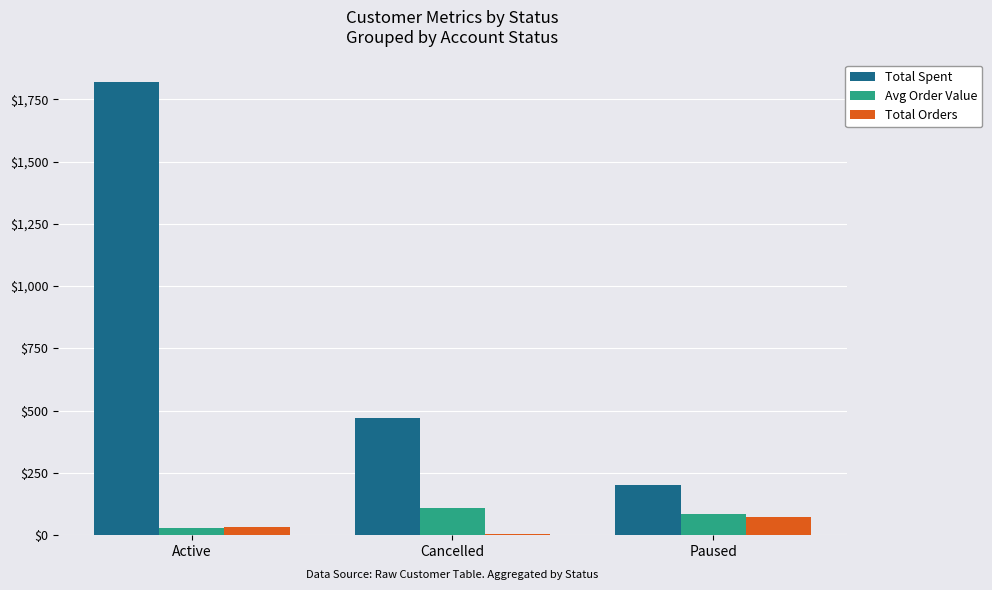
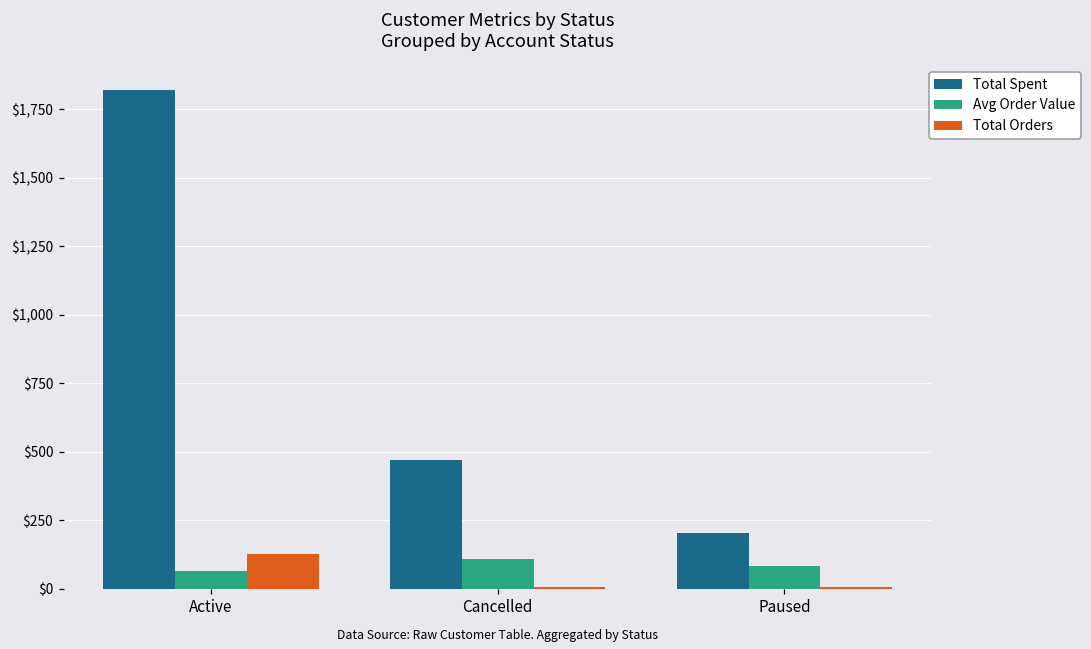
Avg Order Value, Active: $30 -> $60
Total Orders, Active: $30 -> $130
Total Orders, Paused: $70 -> $10
